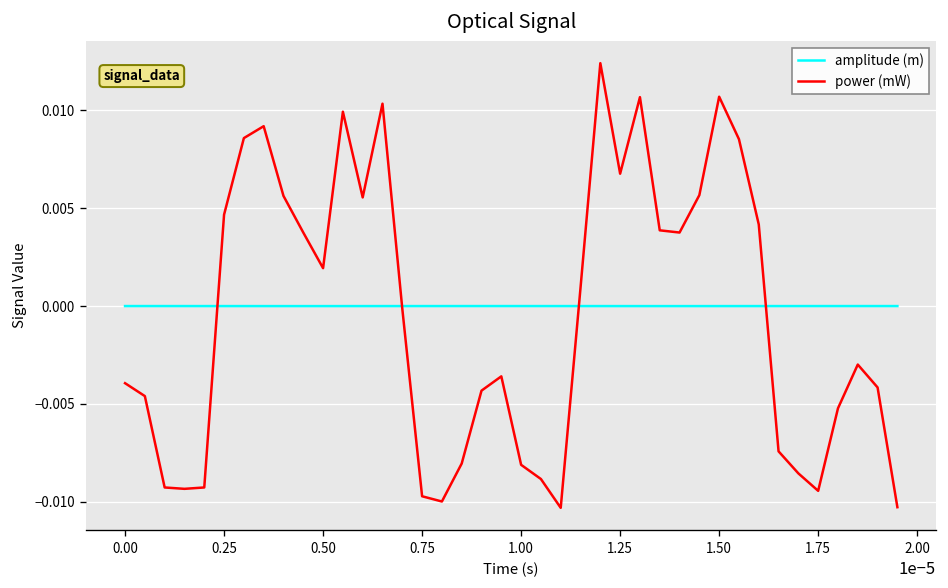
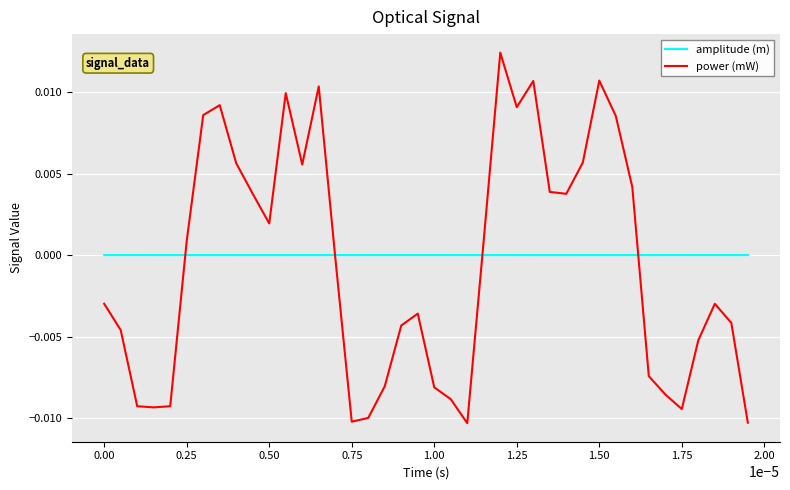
power (mW), 0.00: -0.0039 -> -0.0030
power (mW), 0.25: 0.0047 -> 0.0009
power (mW), 0.75: -0.0097 -> -0.0102
power (mW), 1.25: 0.0068 -> 0.0091
